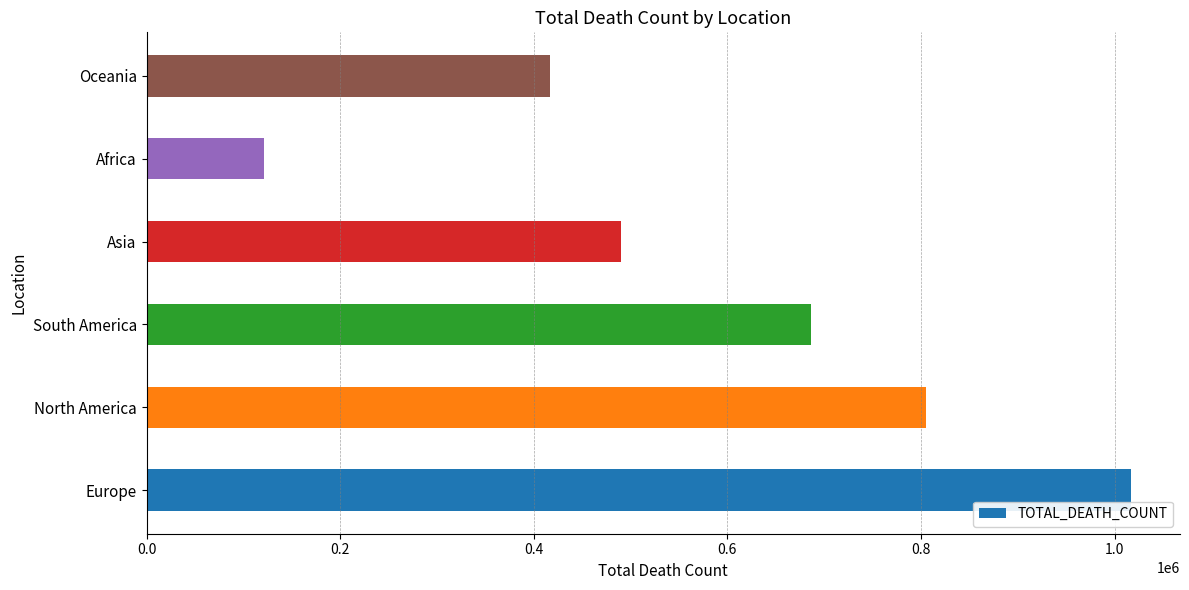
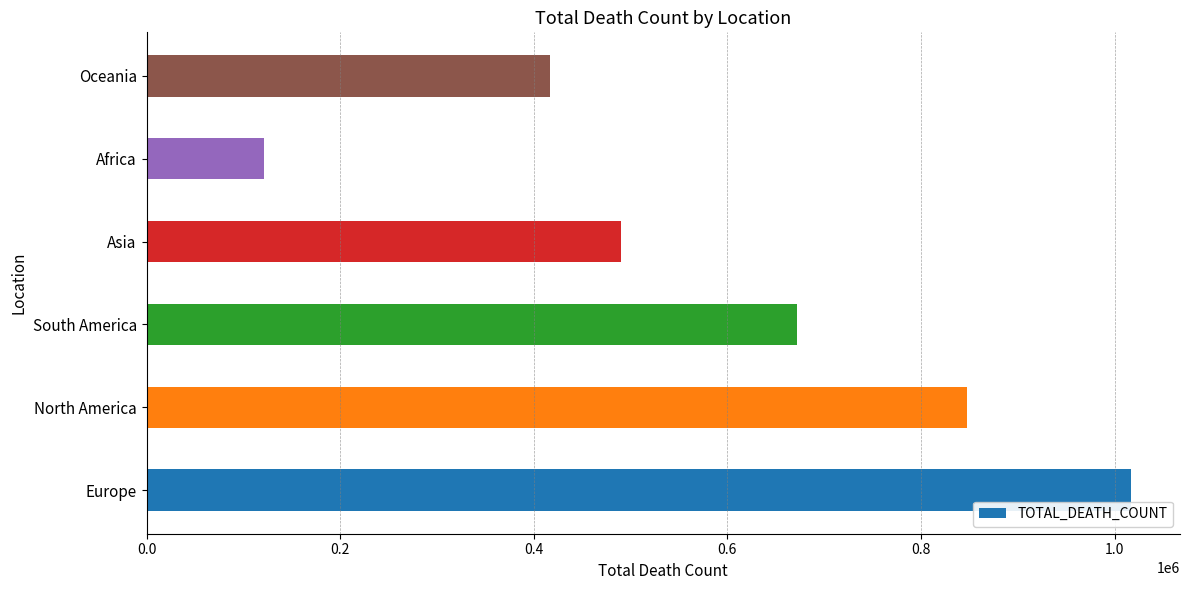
South America: 690000 -> 670000
North America: 800000 -> 850000
